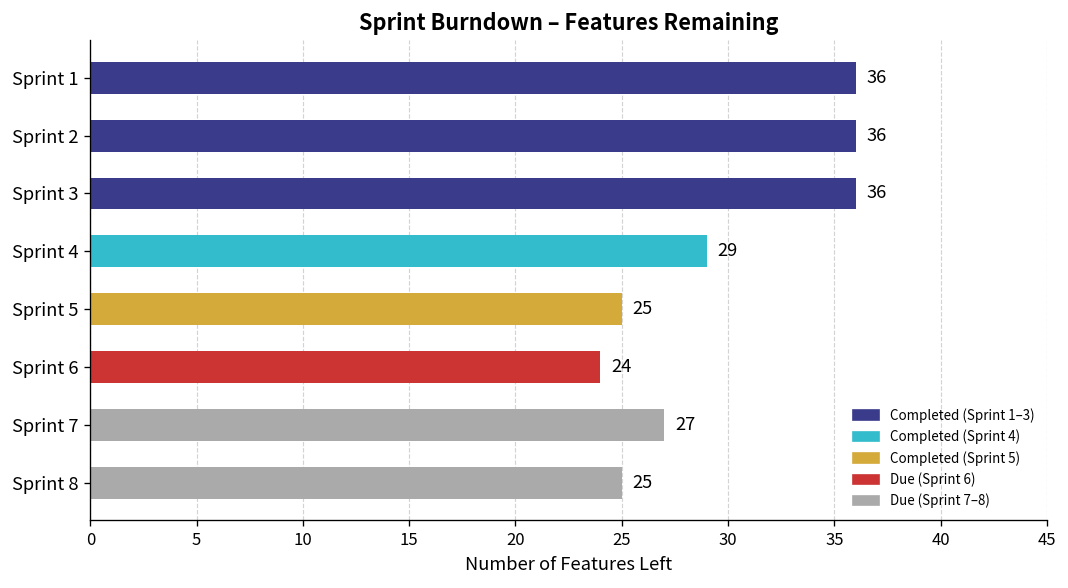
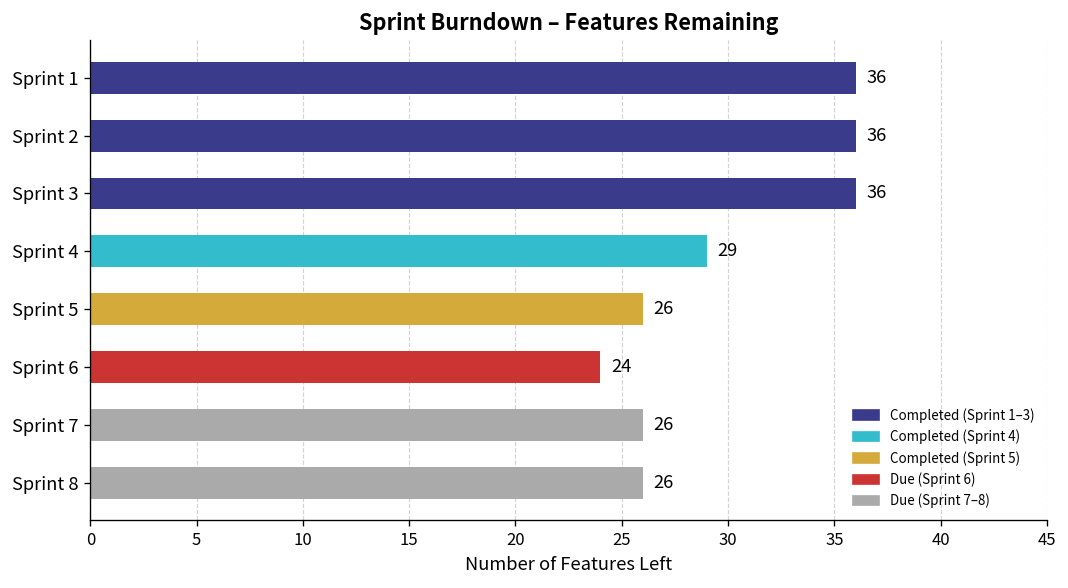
Sprint 5: 25 -> 26
Sprint 7: 27 -> 26
Sprint 8: 25 -> 26
